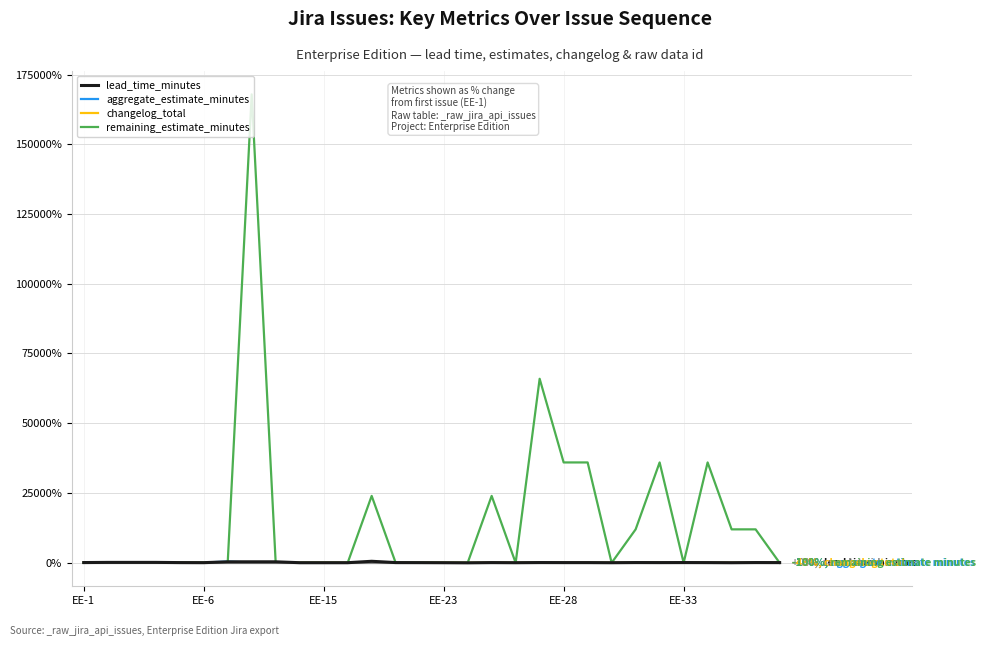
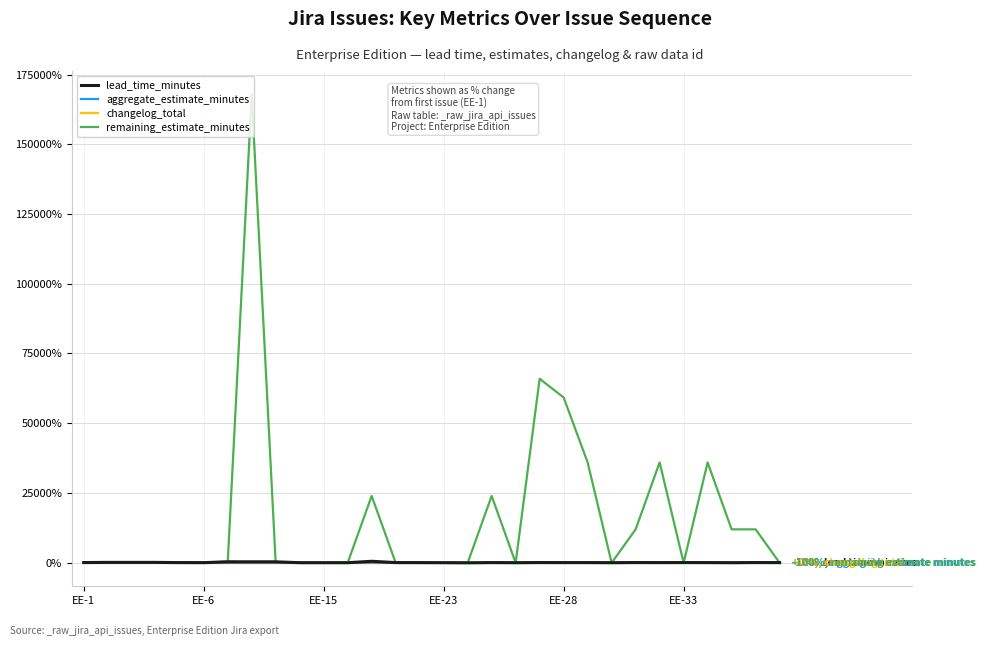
remaining_estimate_minutes, EE-28: 36000% -> 59000%
